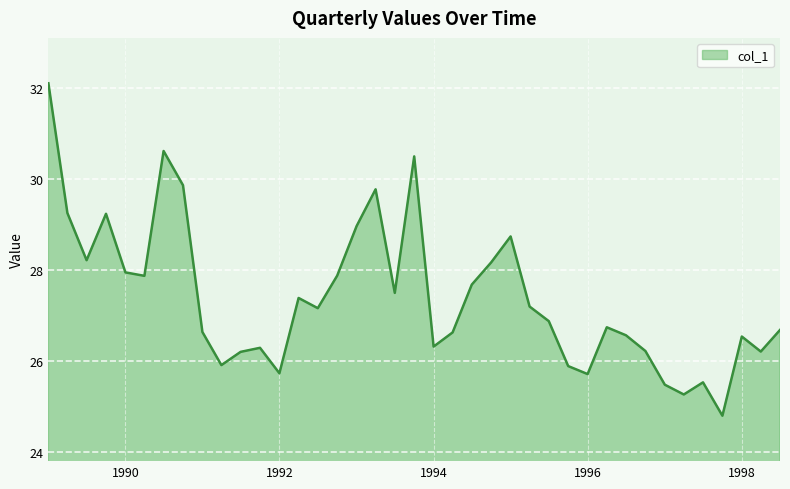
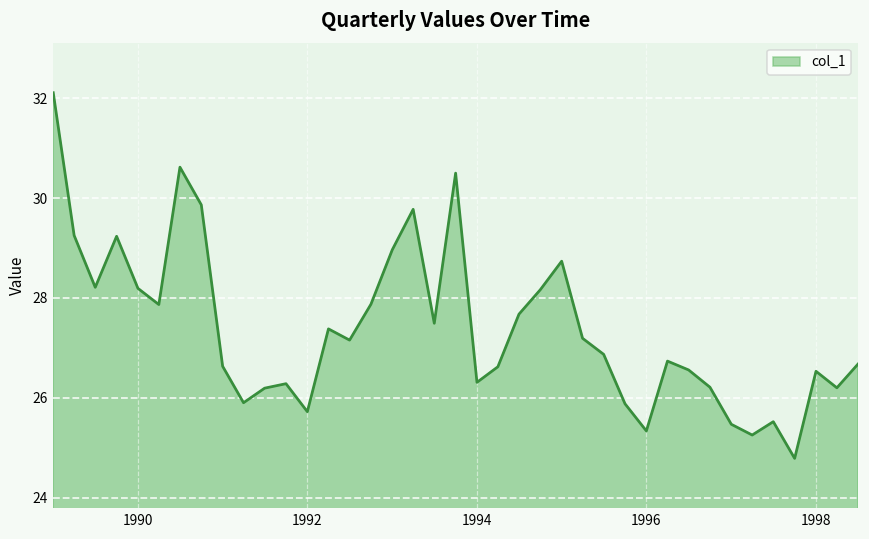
1990: 27.9 -> 28.2
1996: 25.7 -> 25.3
